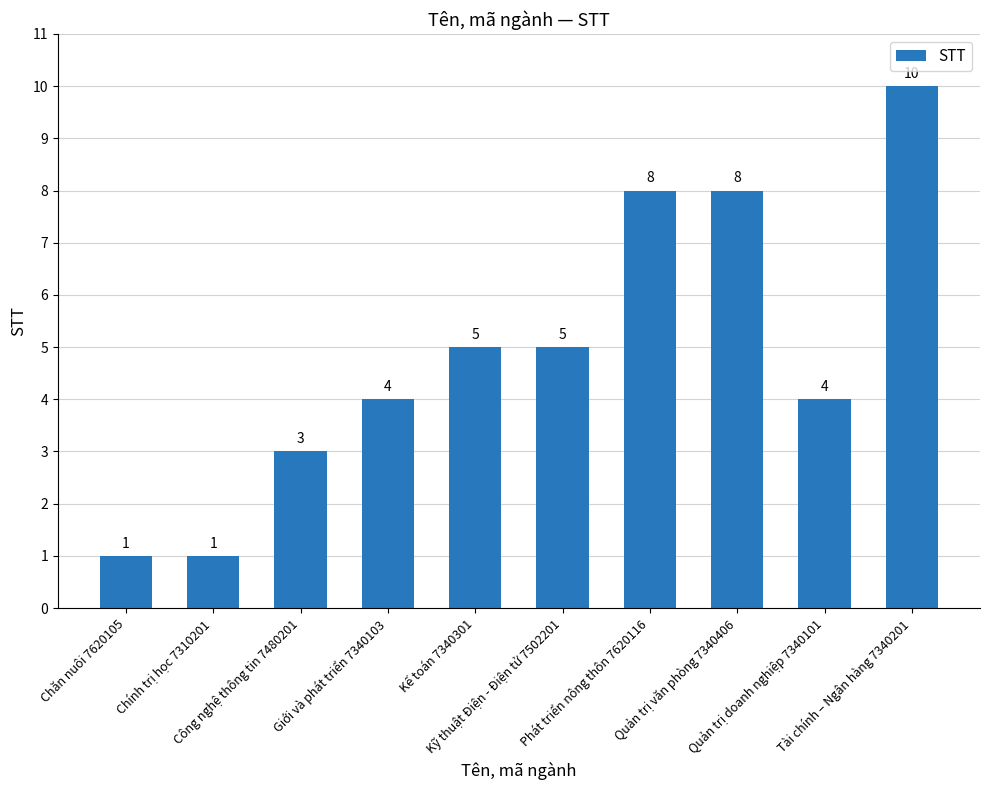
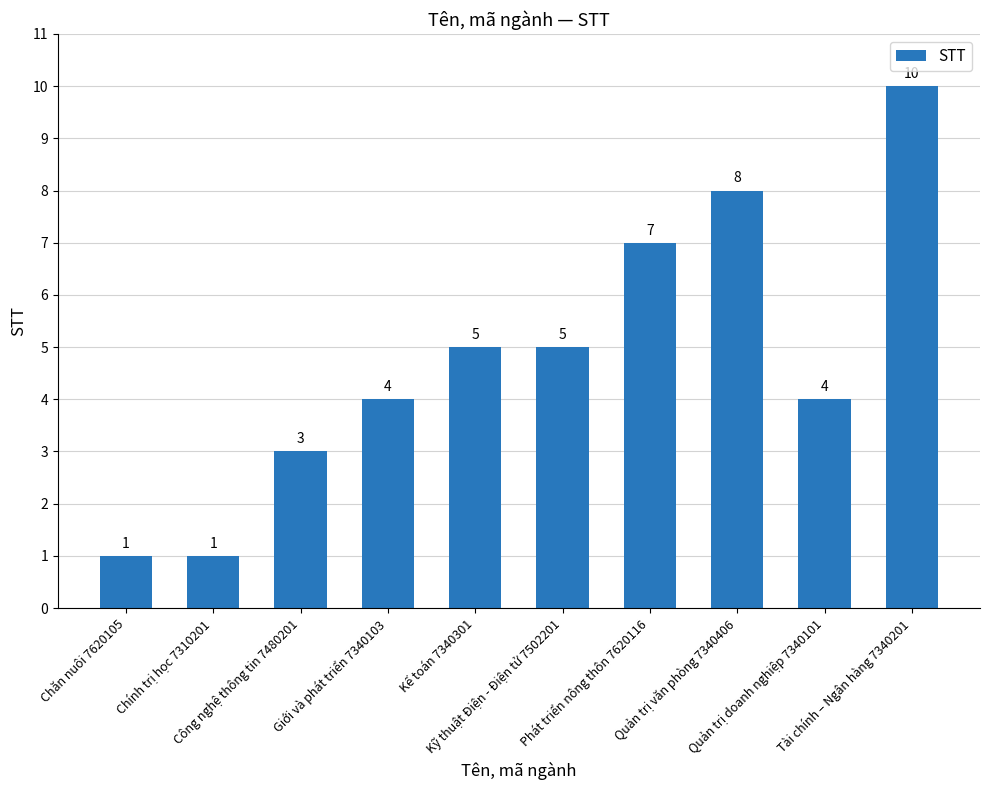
Phát triển nông thôn 7620116: 8 -> 7
